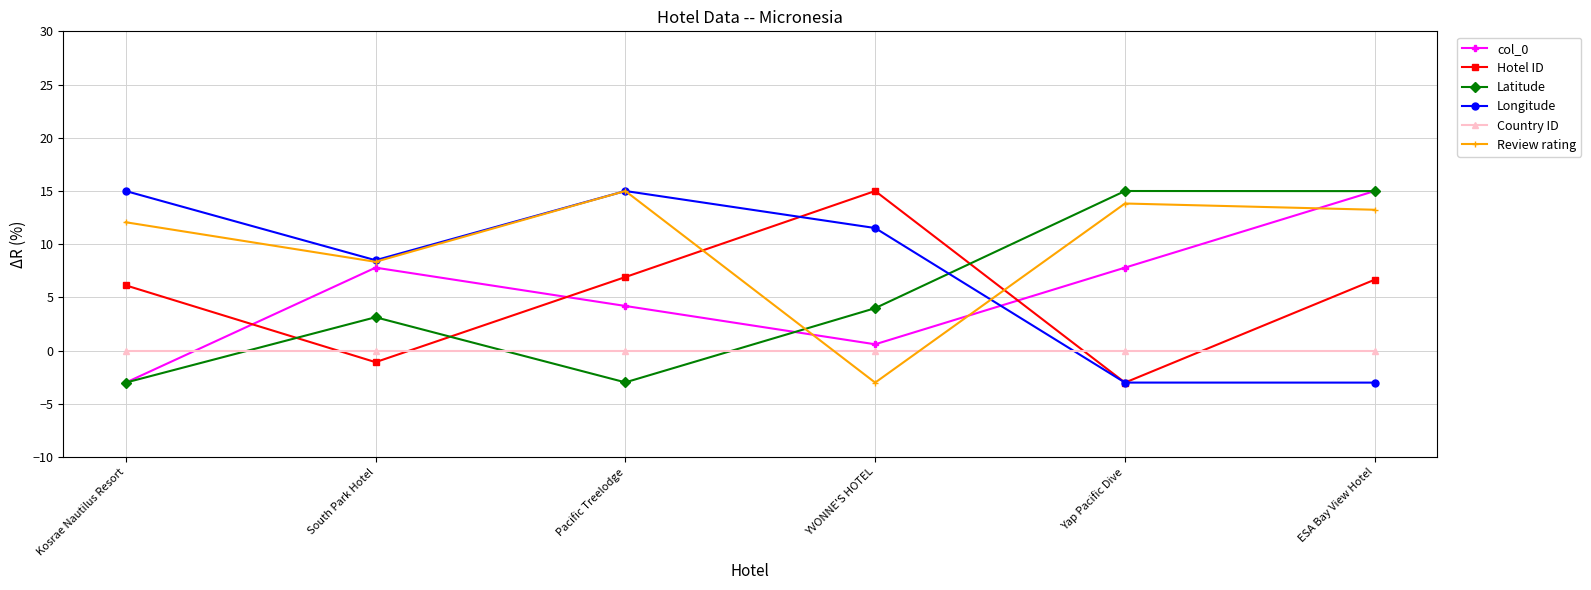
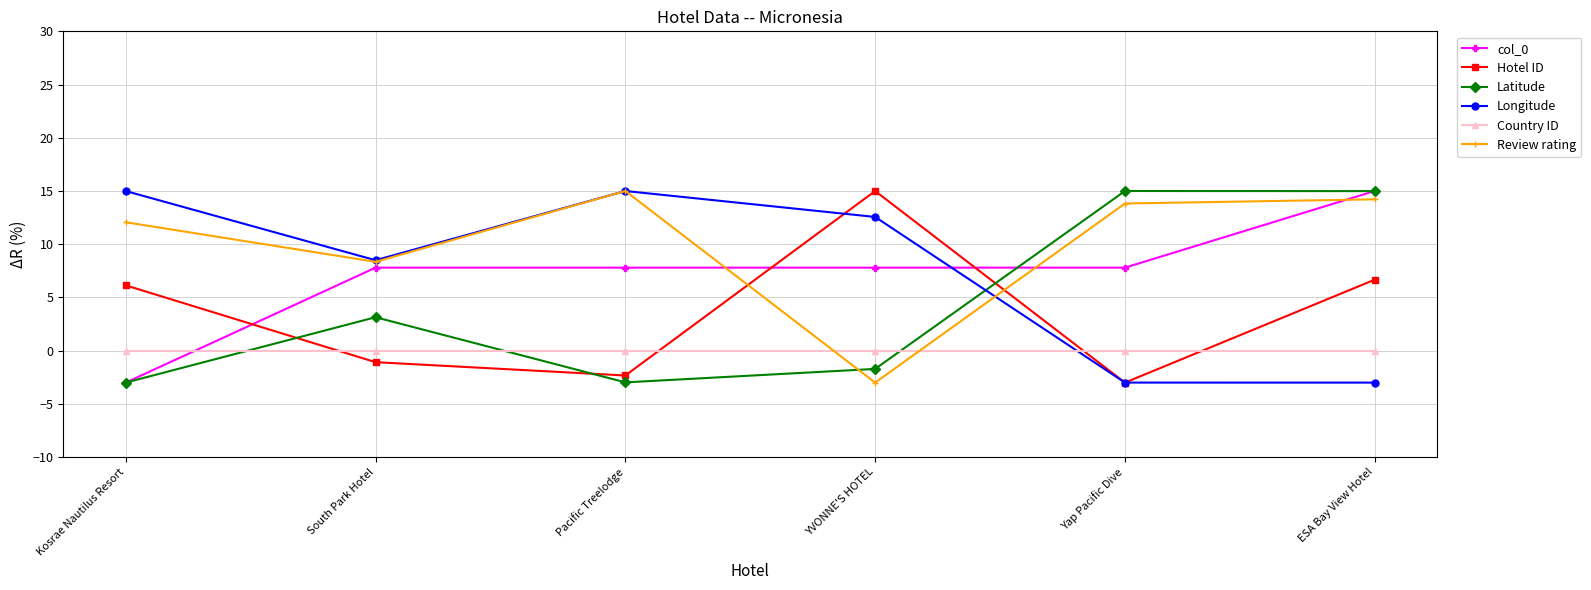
col_0, Pacific Treelodge: 4.2 -> 7.8
Hotel ID, Pacific Treelodge: 6.9 -> -2.3
col_0, YVONNE'S HOTEL: 0.6 -> 7.8
Latitude, YVONNE'S HOTEL: 4.0 -> -1.7
Longitude, YVONNE'S HOTEL: 11.5 -> 12.6
Review rating, ESA Bay View Hotel: 13.2 -> 14.2
